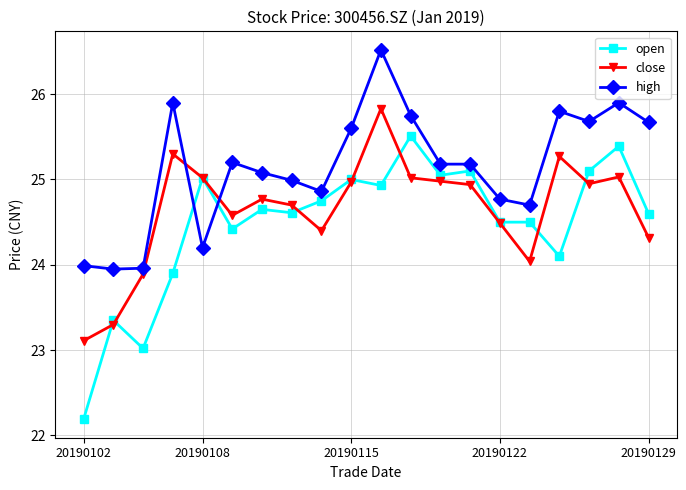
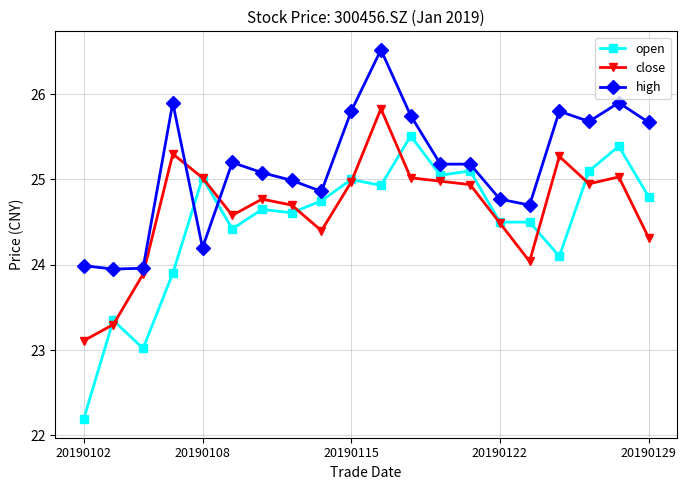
high, 20190115: 25.6 -> 25.8
open, 20190129: 24.6 -> 24.8
